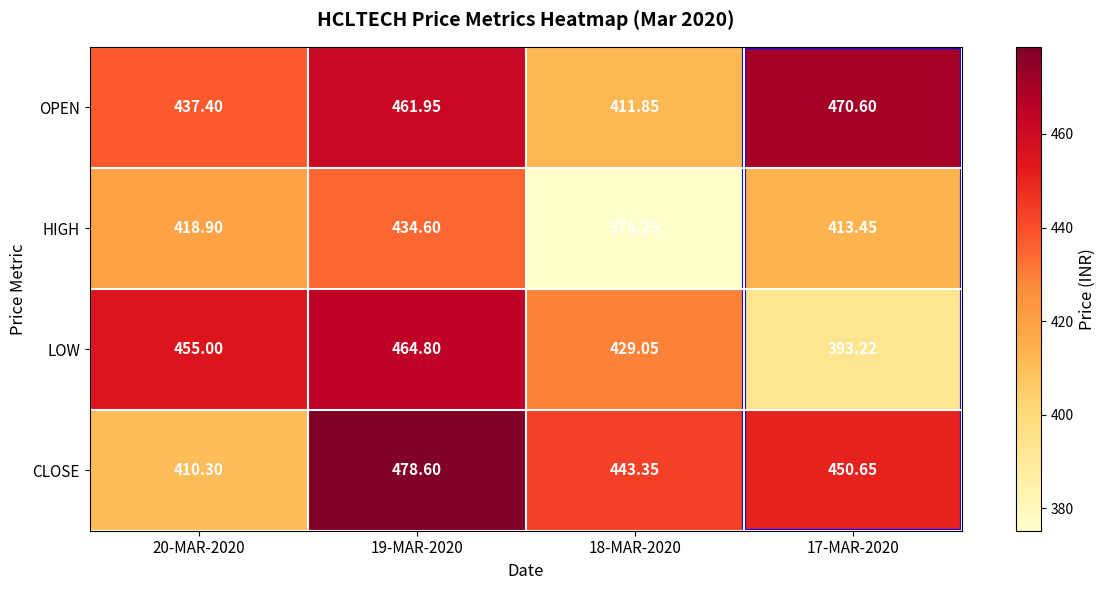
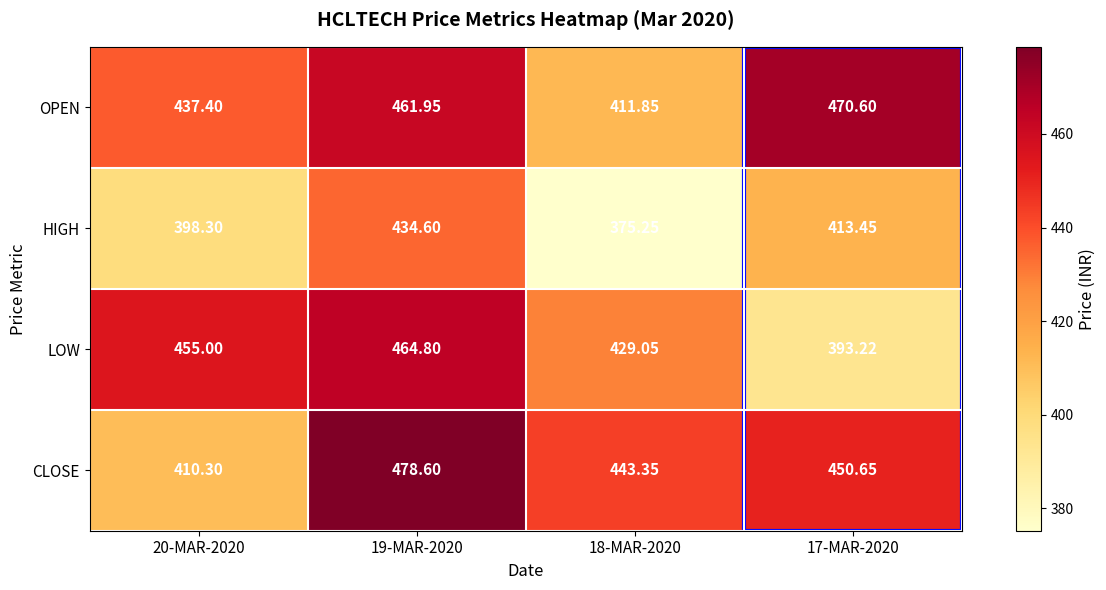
HIGH, 20-MAR-2020: 418.90 -> 398.30
